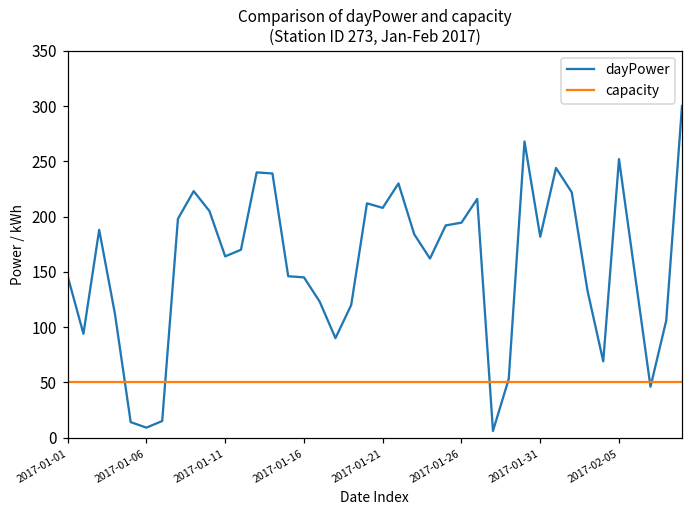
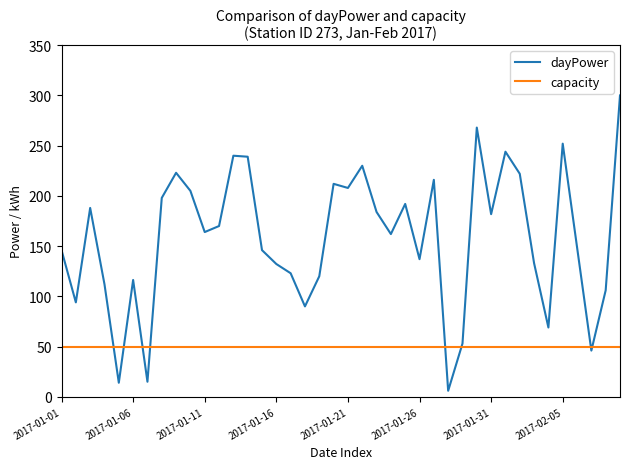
dayPower, 2017-01-06: 9 -> 116
dayPower, 2017-01-16: 145 -> 132
dayPower, 2017-01-26: 195 -> 137
